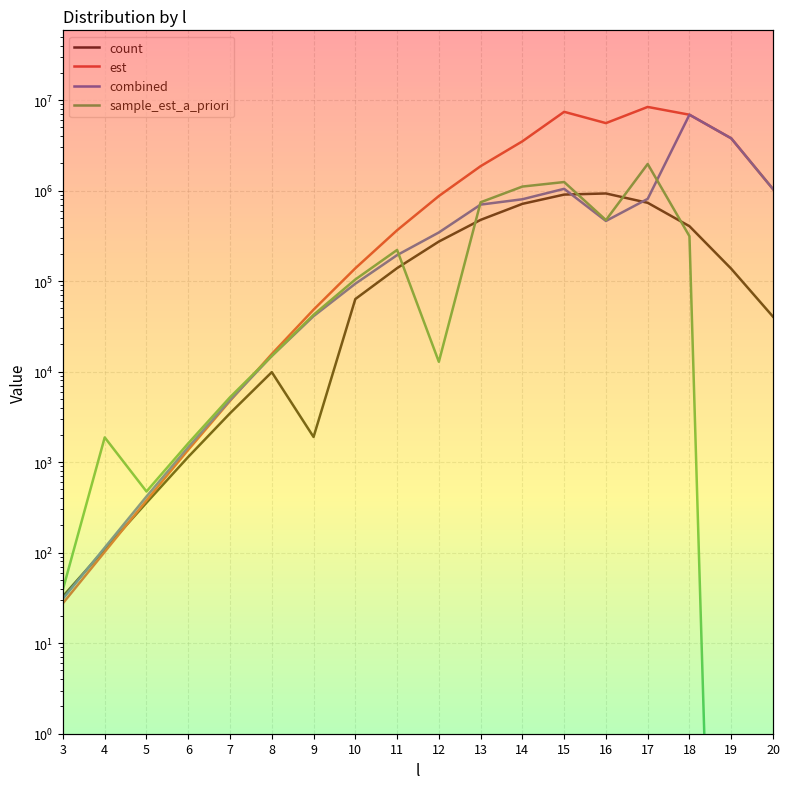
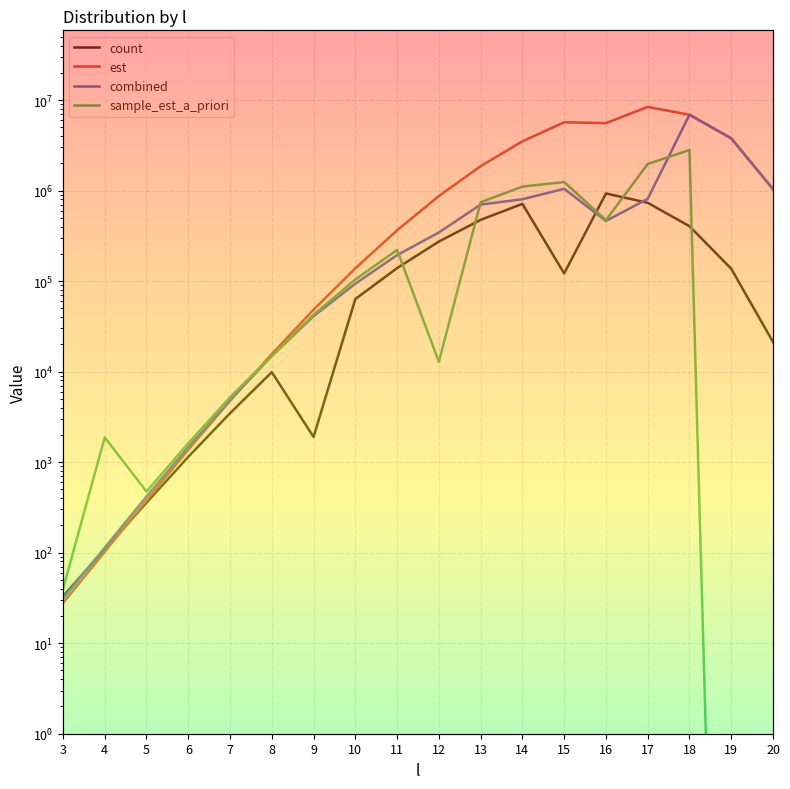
count, 15: 900000 -> 120000
est, 15: 7000000 -> 6000000
sample_est_a_priori, 18: 310000 -> 2800000
count, 20: 40000 -> 21000
